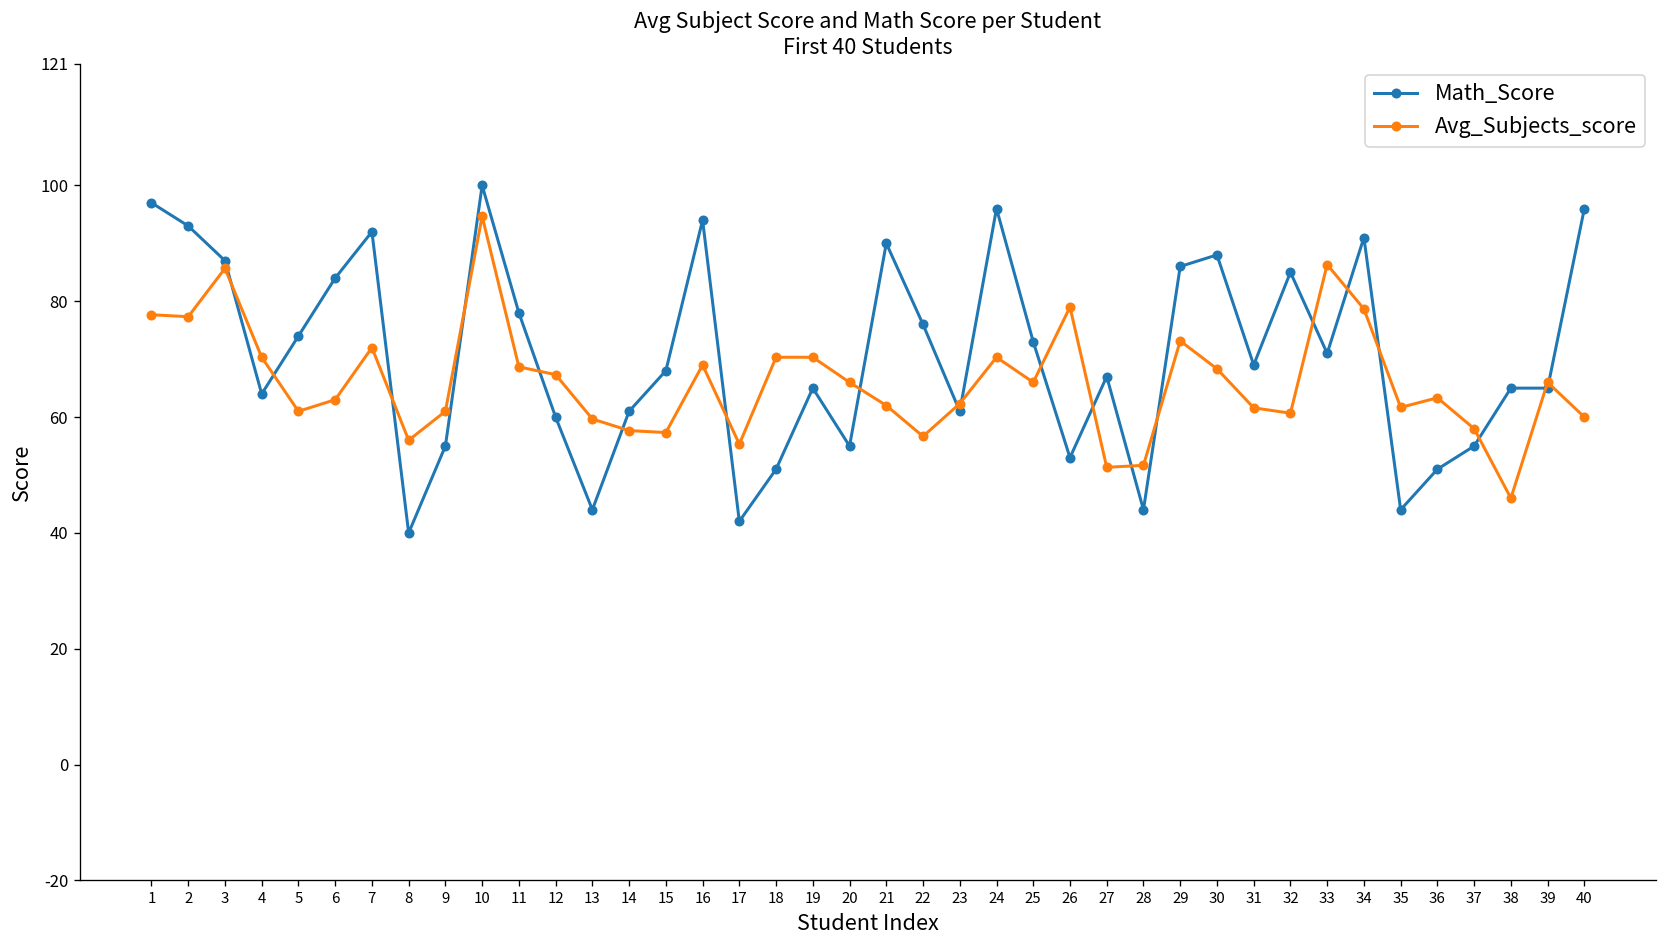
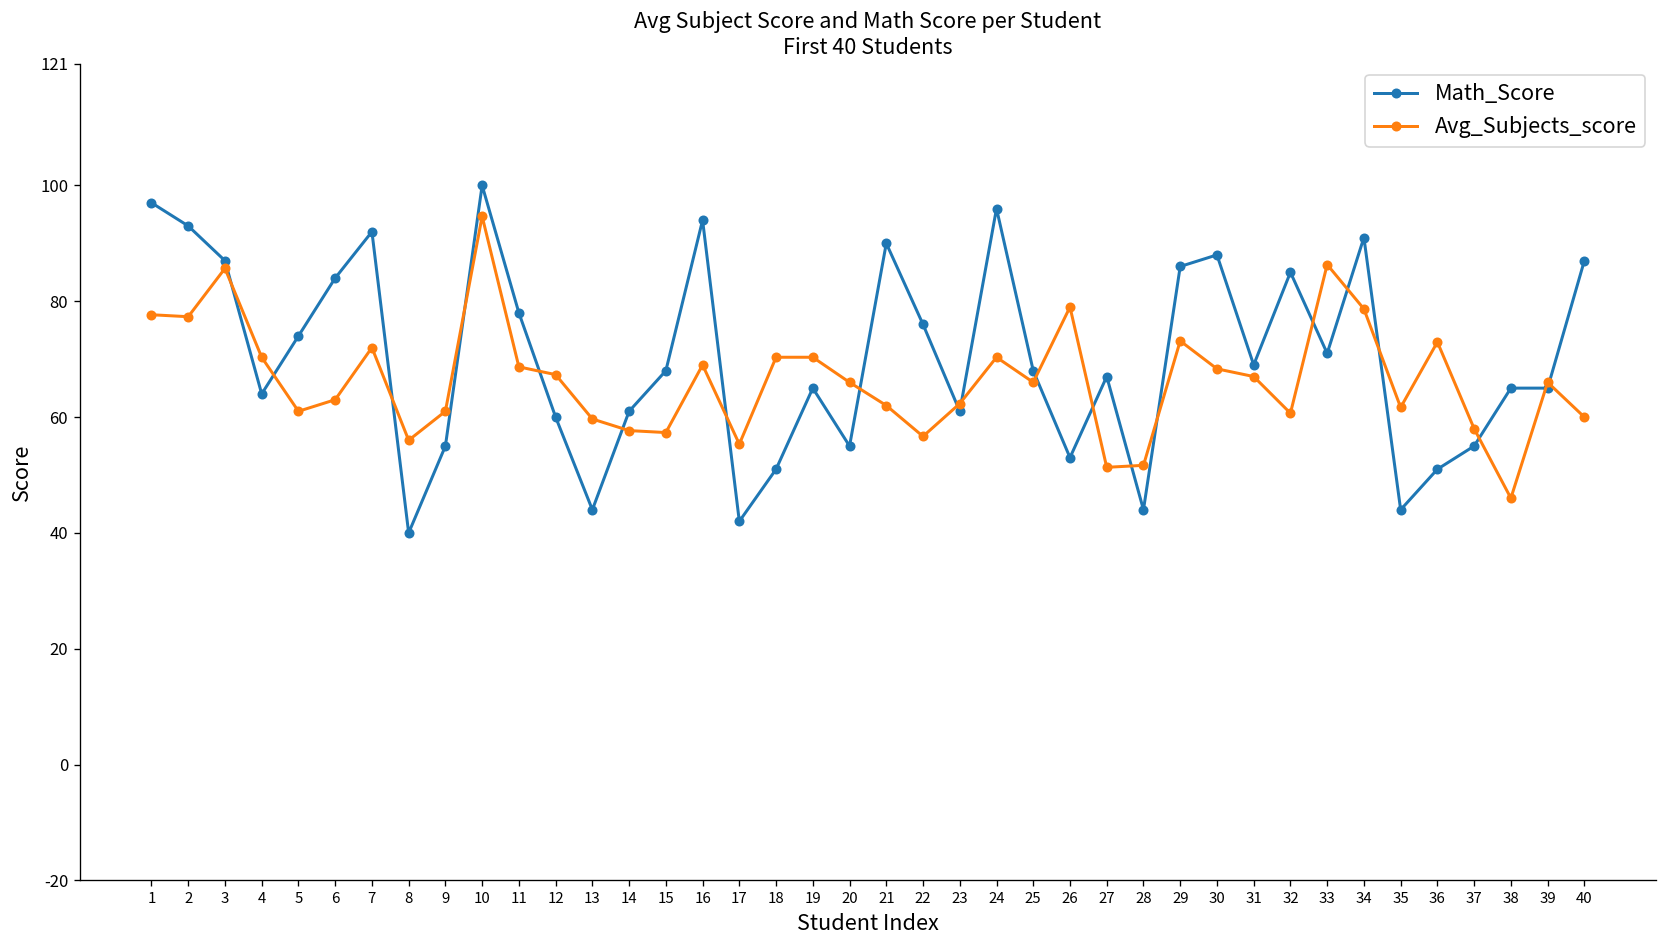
Math_Score, 25: 73 -> 68
Avg_Subjects_score, 31: 62 -> 67
Avg_Subjects_score, 36: 63 -> 73
Math_Score, 40: 96 -> 87
